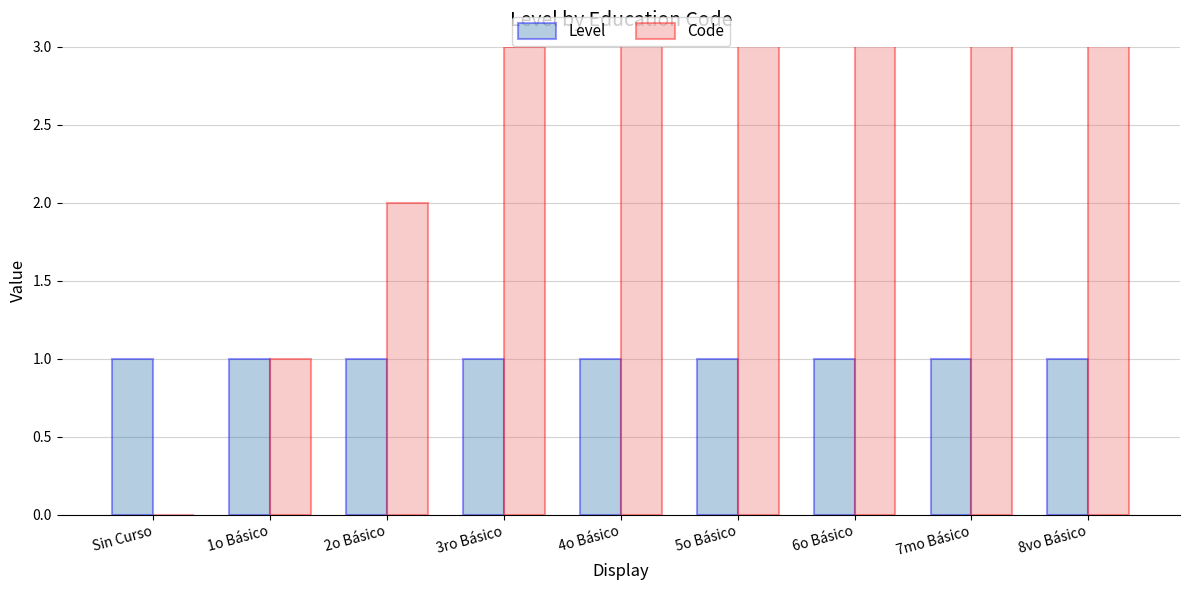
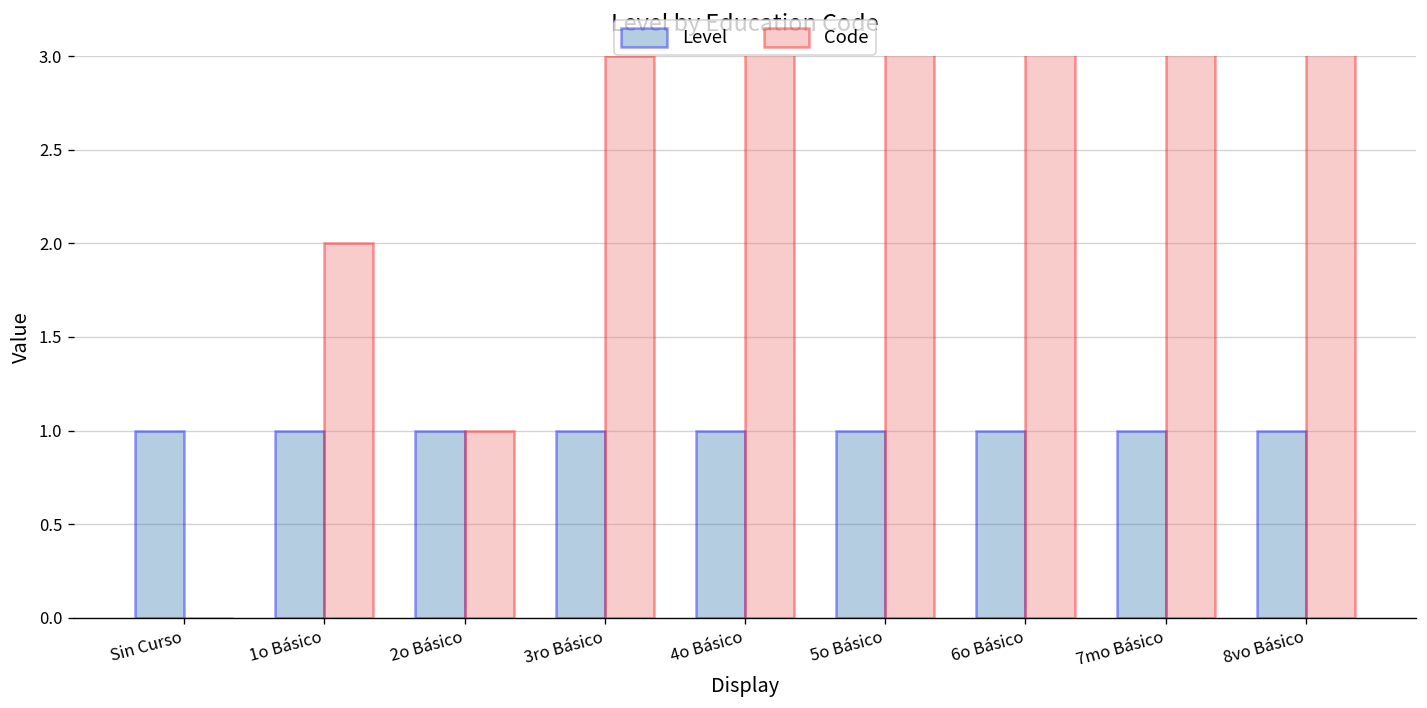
Code, 1o Básico: 1 -> 2
Code, 2o Básico: 2 -> 1
